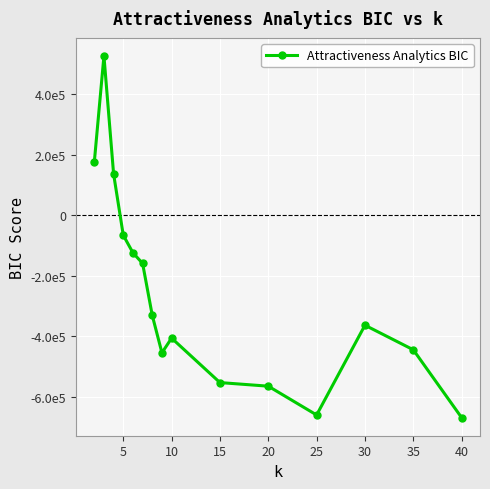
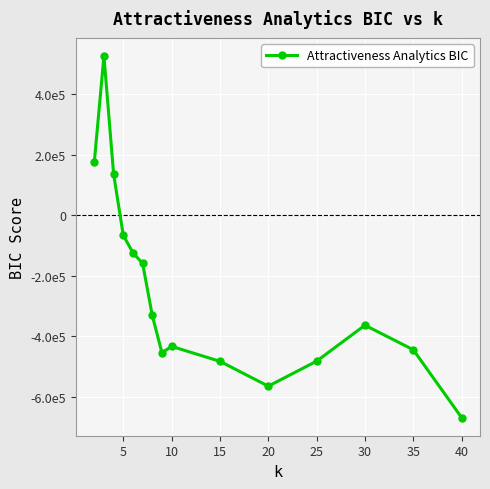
10: -410000 -> -430000
15: -550000 -> -480000
25: -660000 -> -480000
